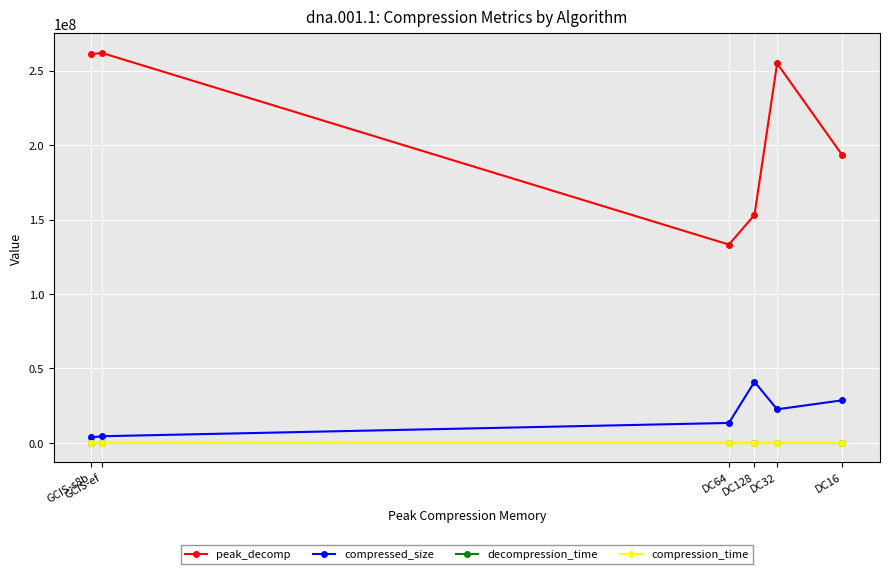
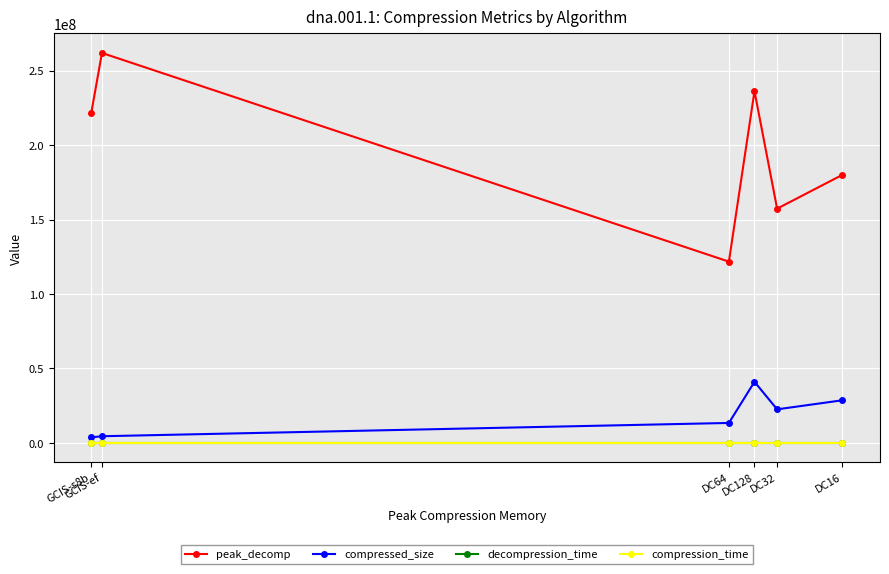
peak_decomp, GCIS-s8b: 261000000 -> 222000000
peak_decomp, DC64: 133000000 -> 122000000
peak_decomp, DC128: 153000000 -> 236000000
peak_decomp, DC32: 255000000 -> 157000000
peak_decomp, DC16: 193000000 -> 180000000
